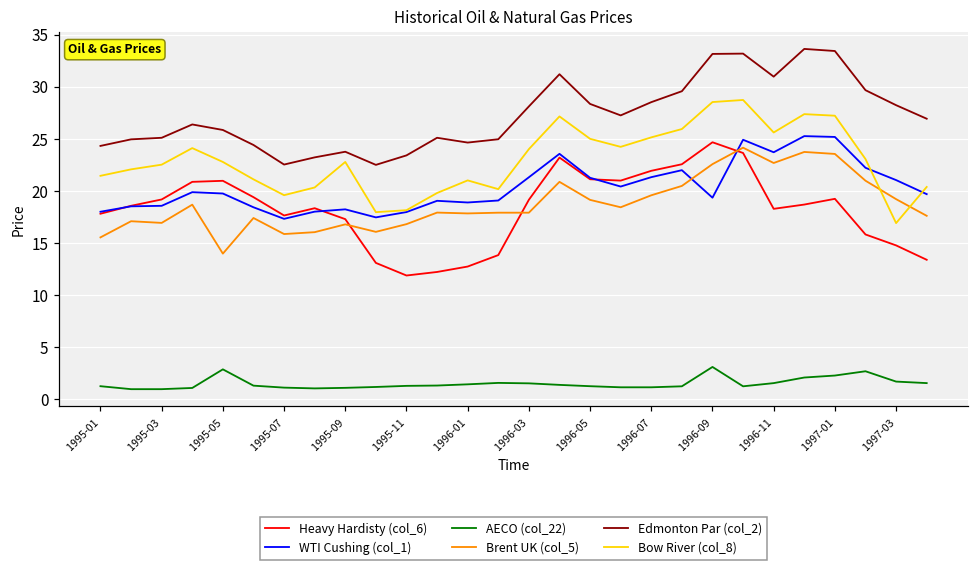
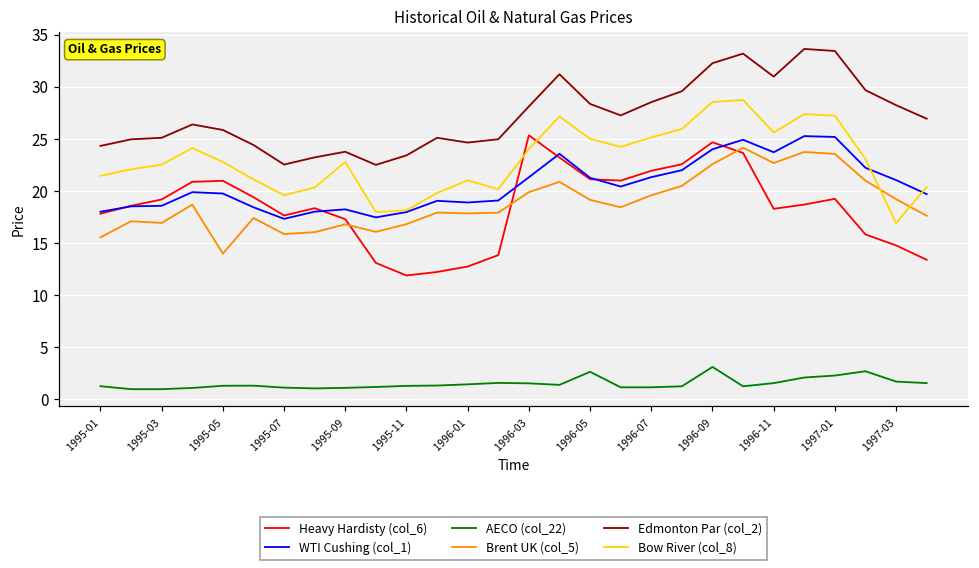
AECO (col_22), 1995-05: 3 -> 1
Heavy Hardisty (col_6), 1996-03: 19 -> 25
Brent UK (col_5), 1996-03: 18 -> 20
AECO (col_22), 1996-05: 1 -> 3
WTI Cushing (col_1), 1996-09: 19 -> 24
Edmonton Par (col_2), 1996-09: 33 -> 32
